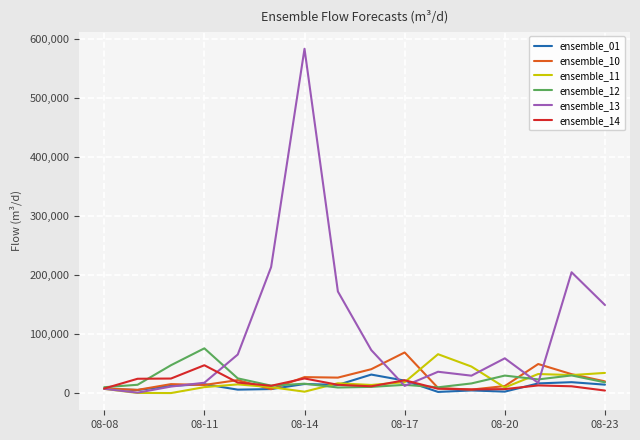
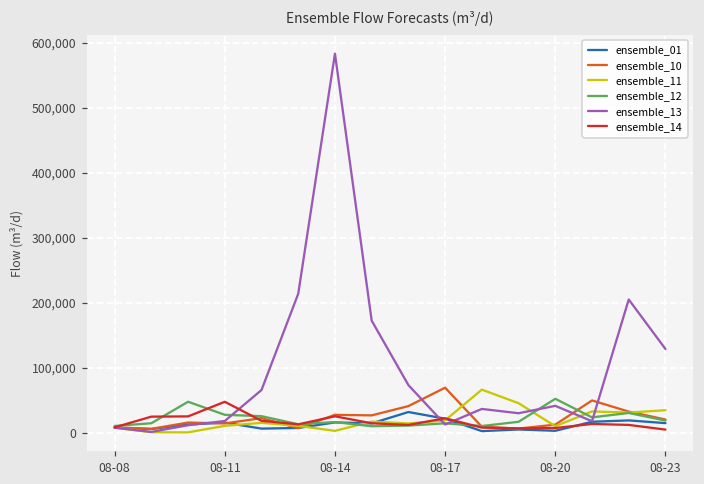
ensemble_12, 08-11: 80,000 -> 30,000
ensemble_12, 08-20: 30,000 -> 50,000
ensemble_13, 08-20: 60,000 -> 40,000
ensemble_13, 08-23: 150,000 -> 130,000
